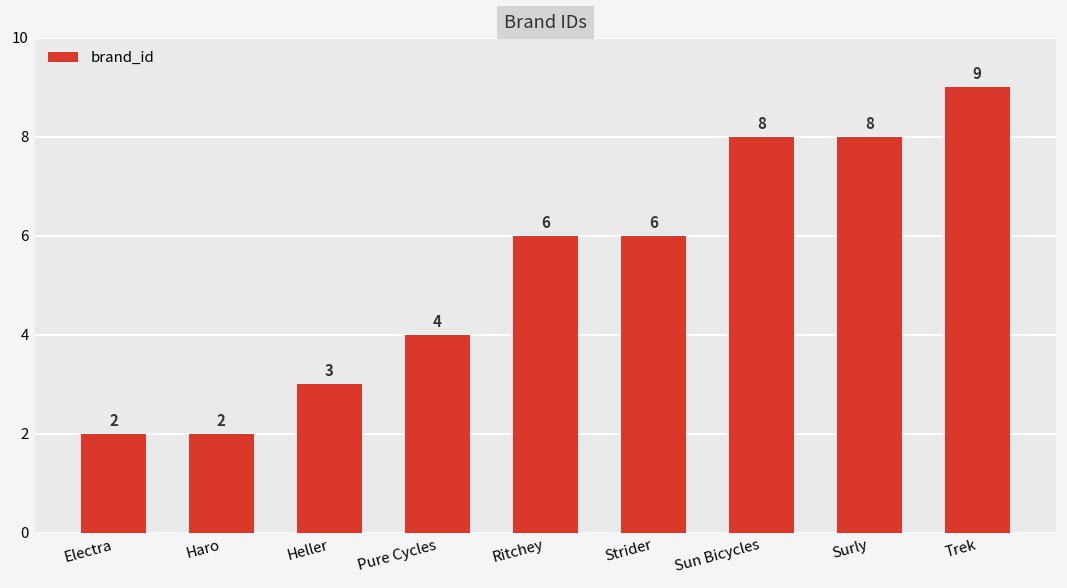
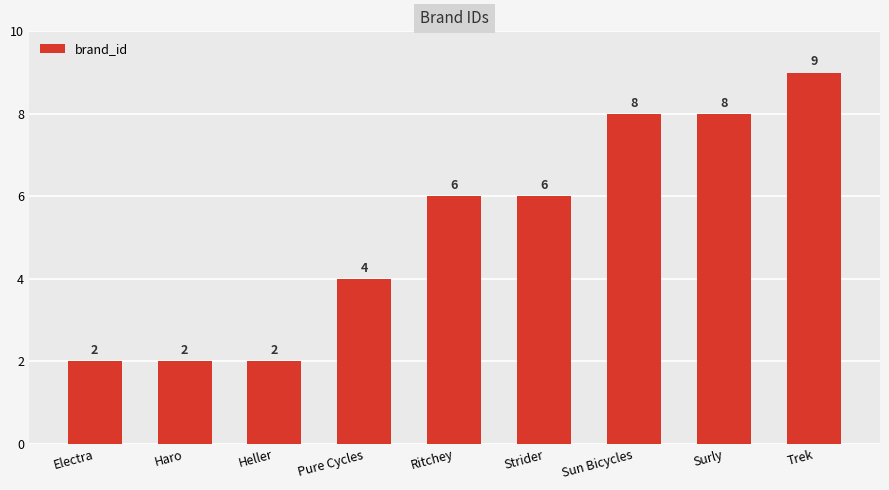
Heller: 3 -> 2
